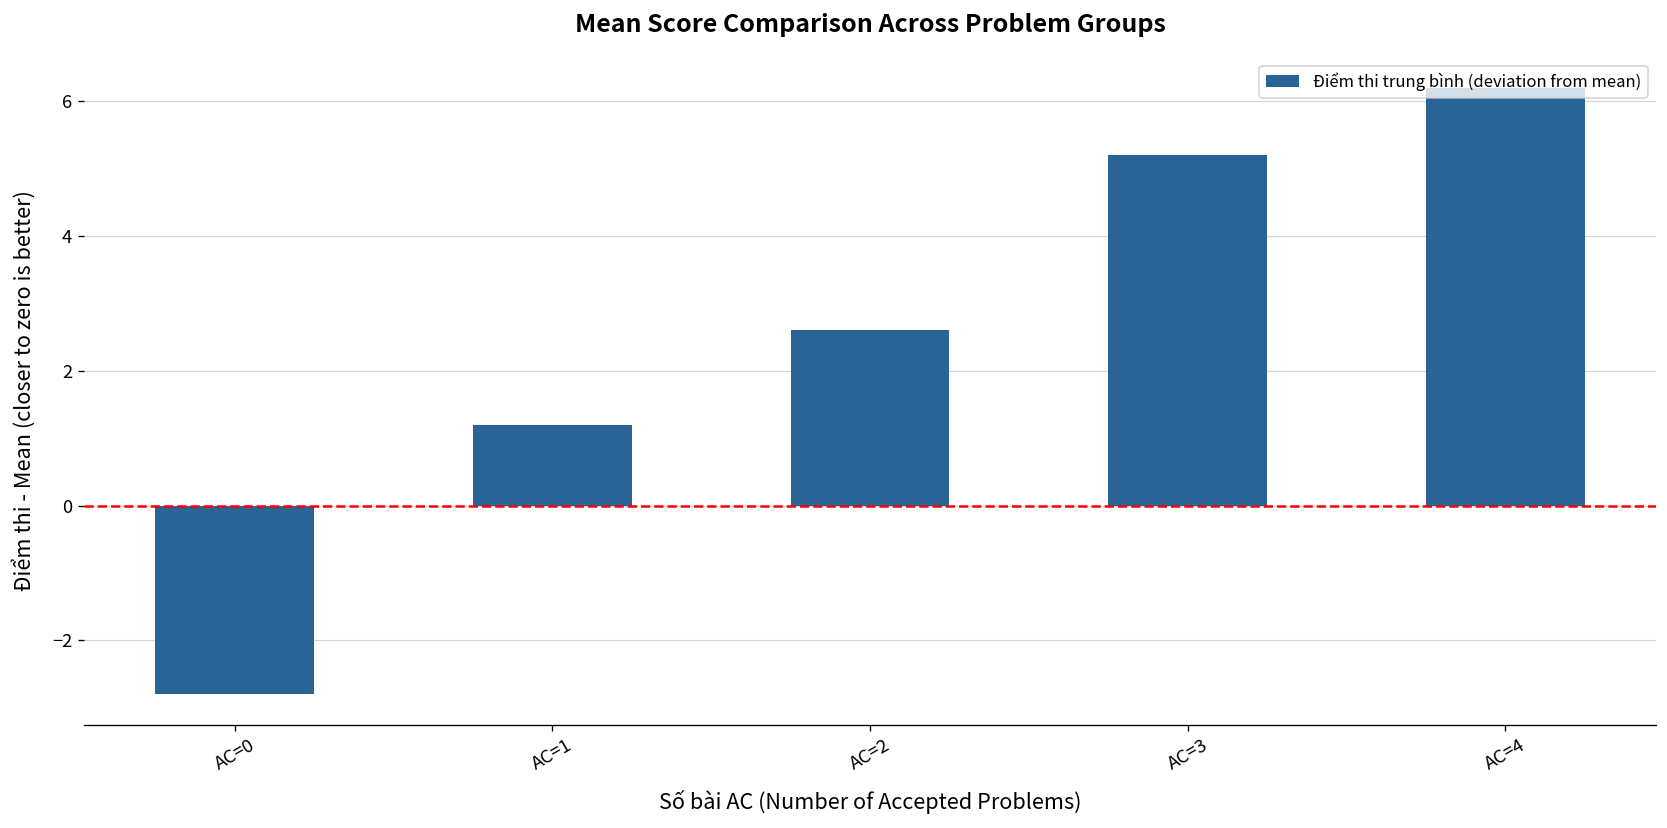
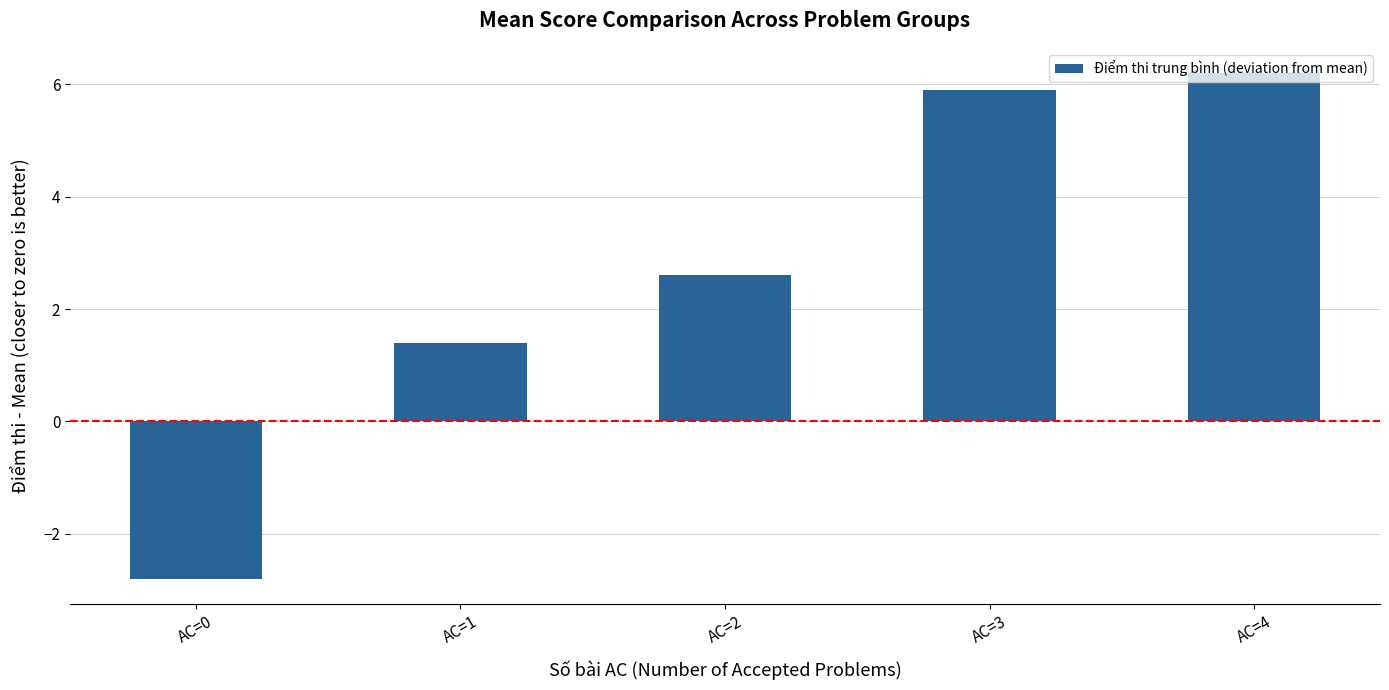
AC=1: 1.2 -> 1.4
AC=3: 5.2 -> 5.9
